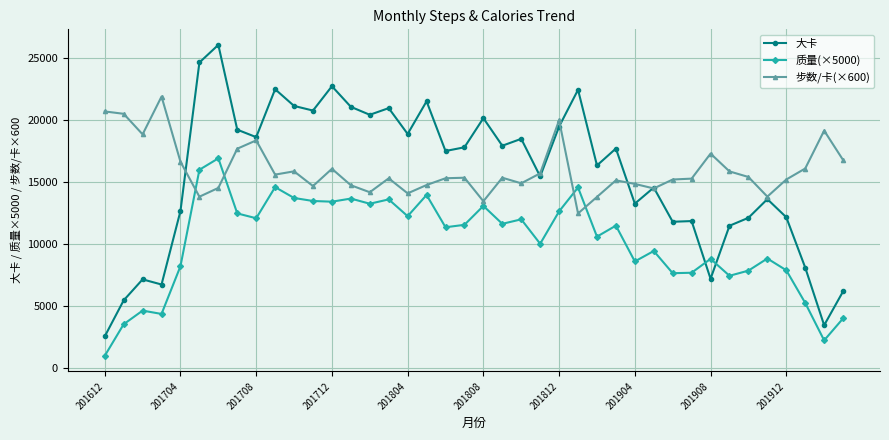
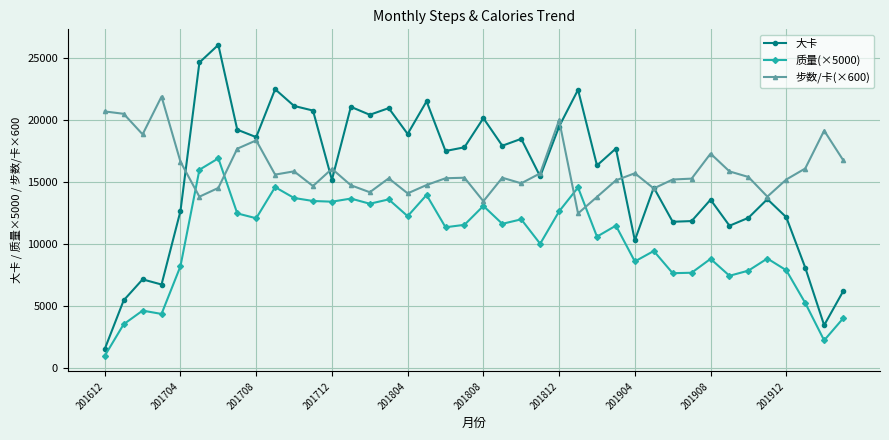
大卡, 201612: 2600 -> 1600
大卡, 201712: 22800 -> 15200
大卡, 201904: 13300 -> 10300
步数/卡(×600), 201904: 14900 -> 15700
大卡, 201908: 7200 -> 13600
